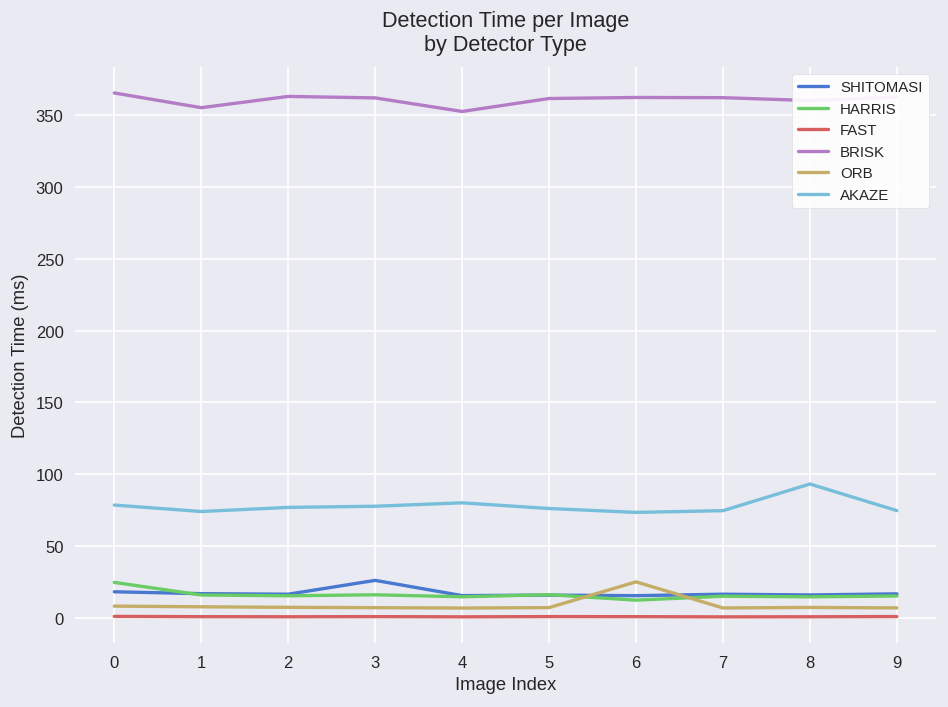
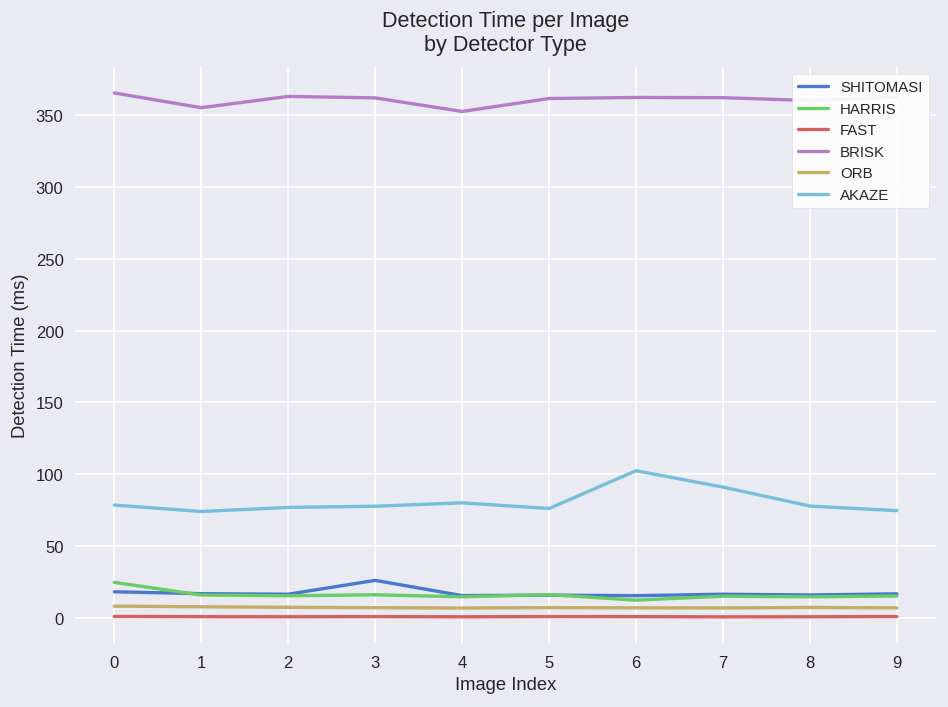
ORB, 6: 25 -> 7
AKAZE, 6: 74 -> 103
AKAZE, 7: 75 -> 91
AKAZE, 8: 93 -> 78
